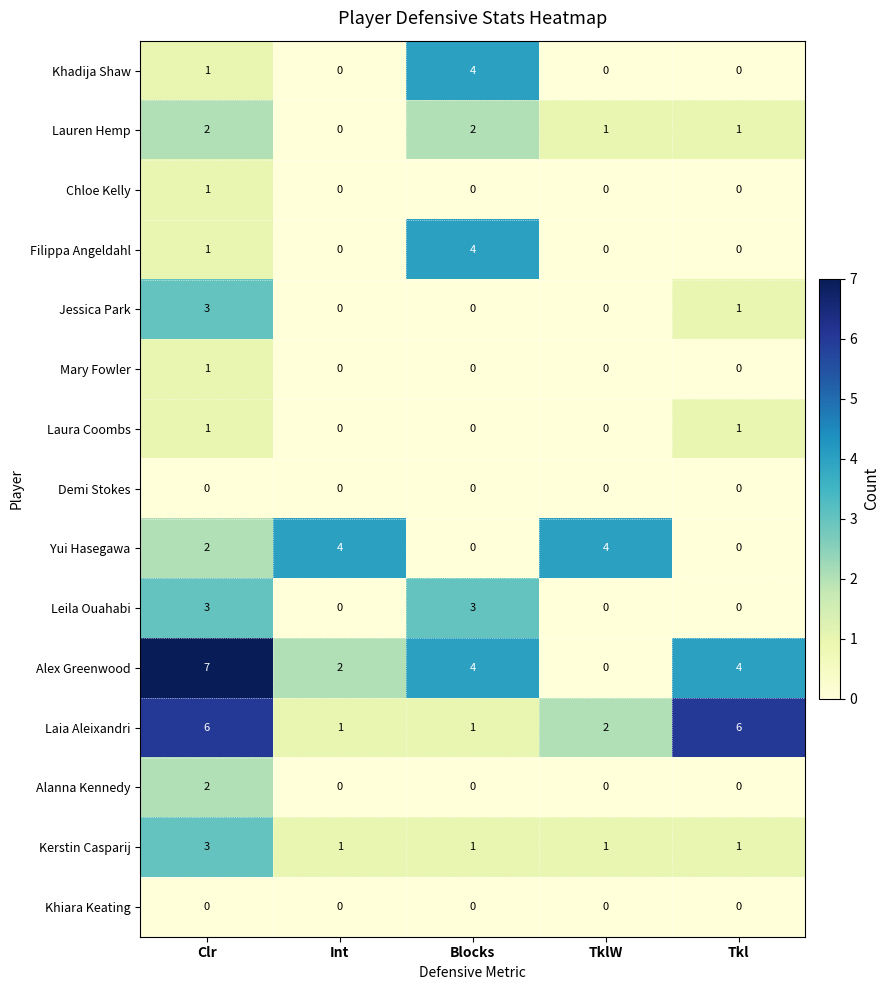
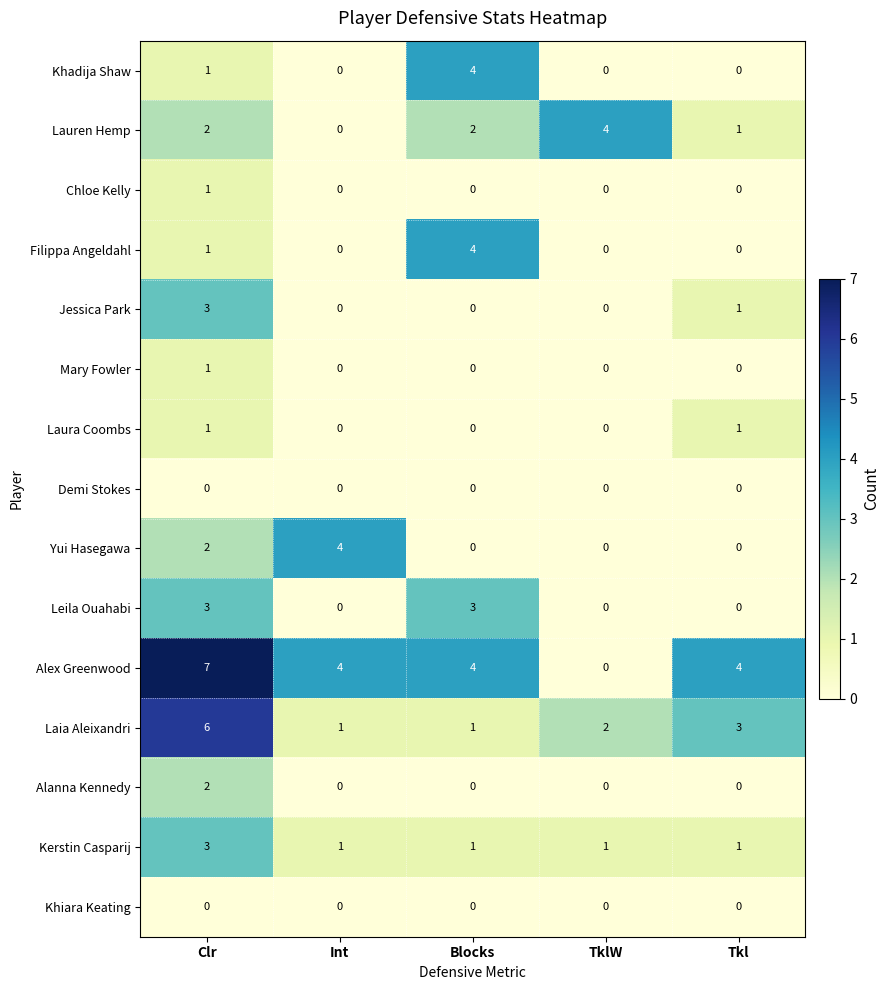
Lauren Hemp, TklW: 1 -> 4
Yui Hasegawa, TklW: 4 -> 0
Alex Greenwood, Int: 2 -> 4
Laia Aleixandri, Tkl: 6 -> 3
